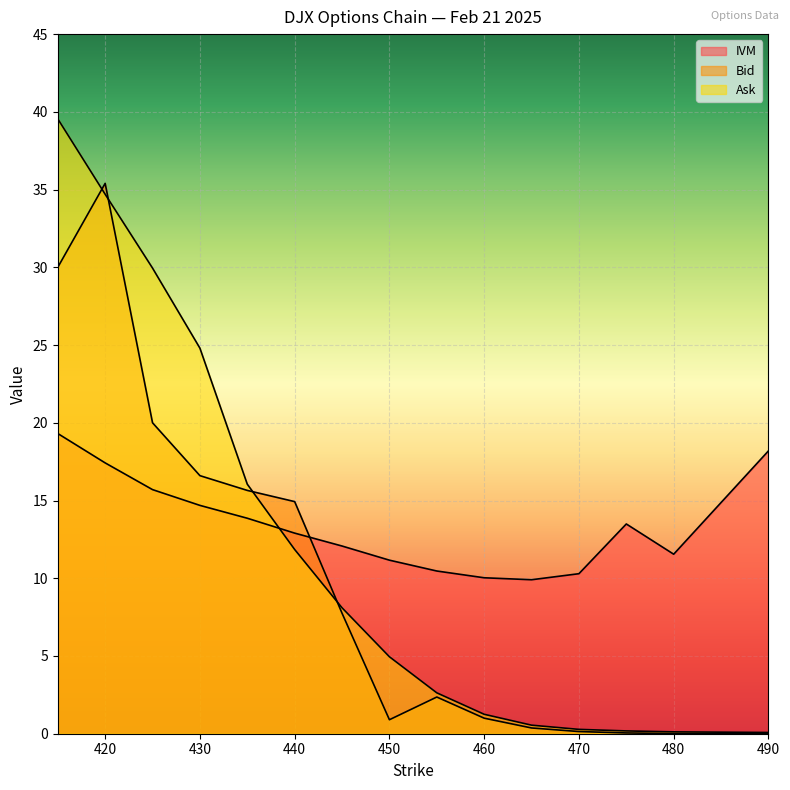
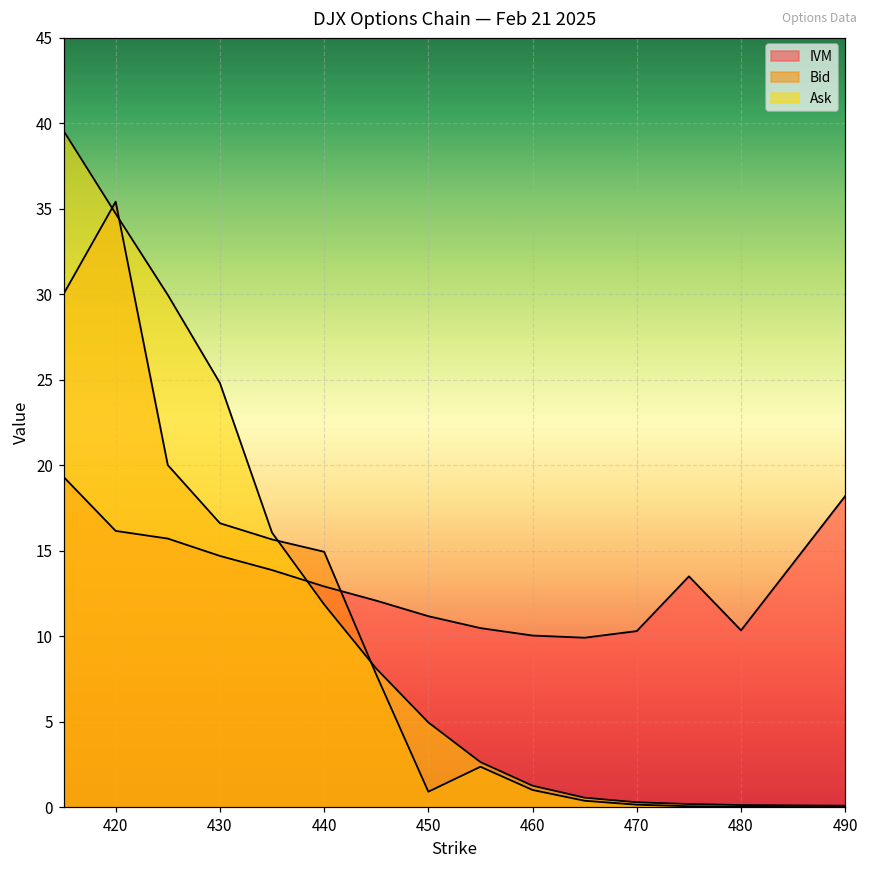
IVM, 420: 17.4 -> 16.2
IVM, 480: 11.5 -> 10.3
